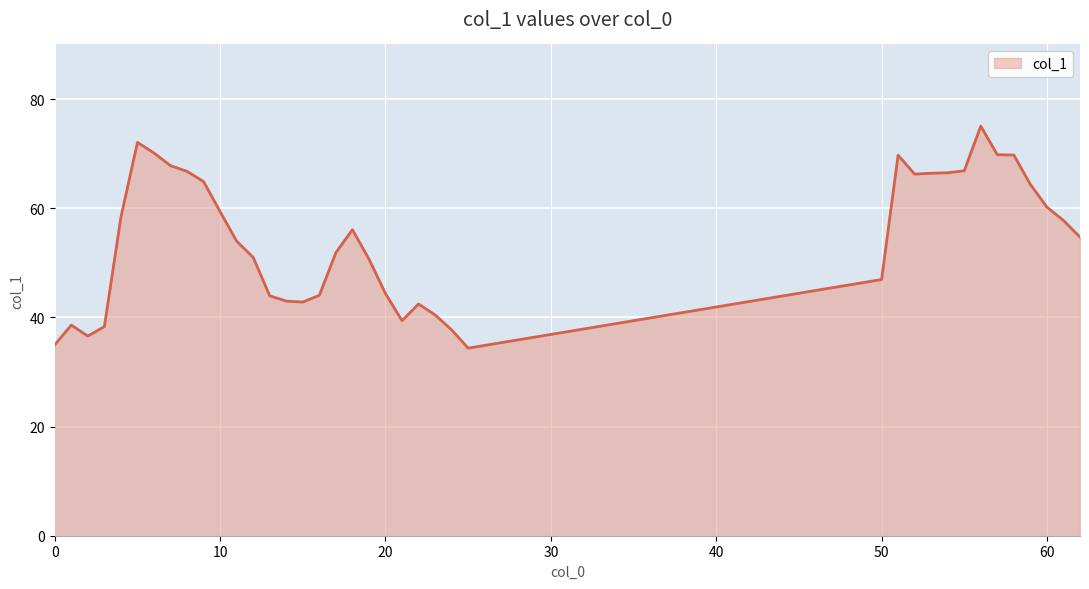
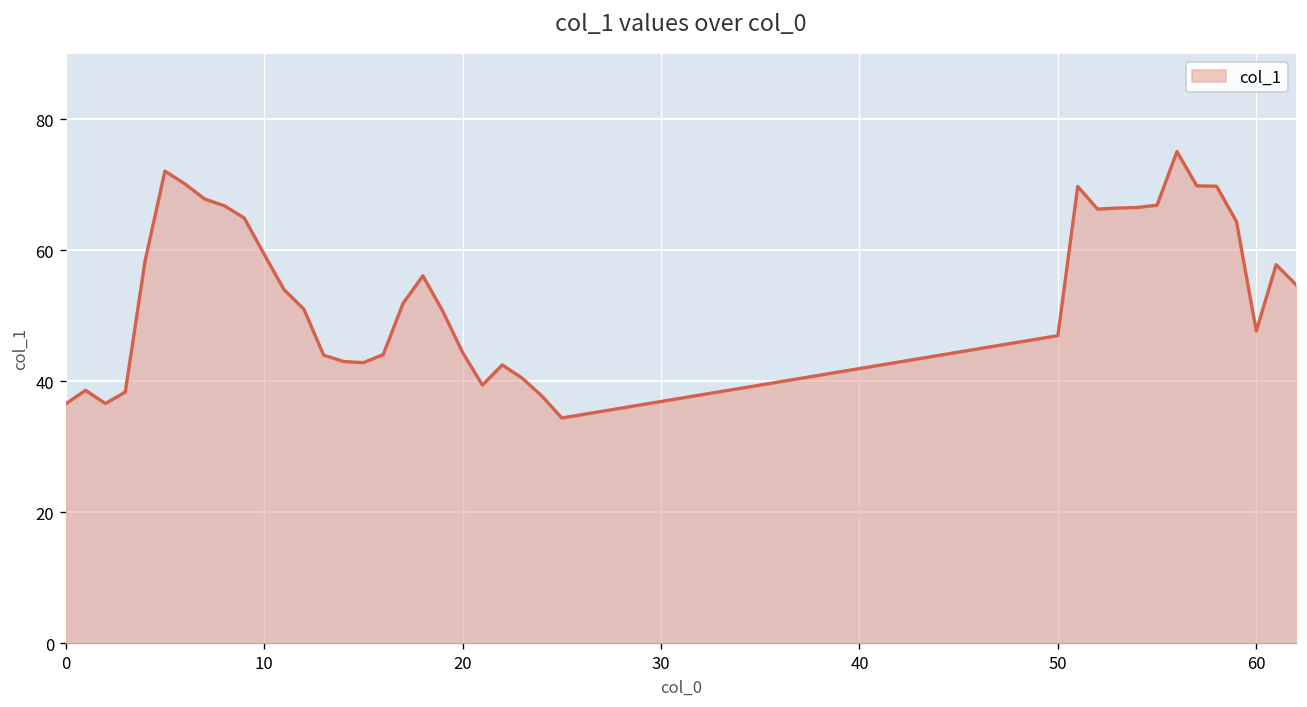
0: 35 -> 37
60: 60 -> 48
